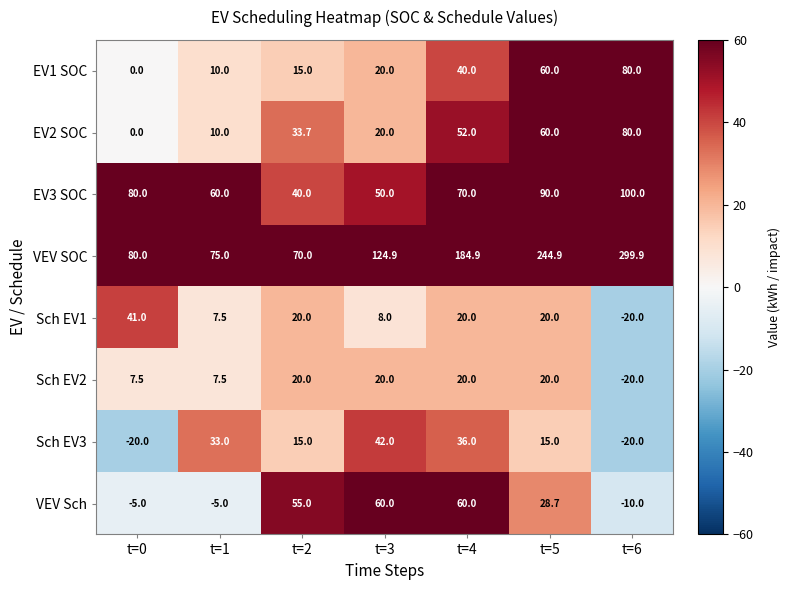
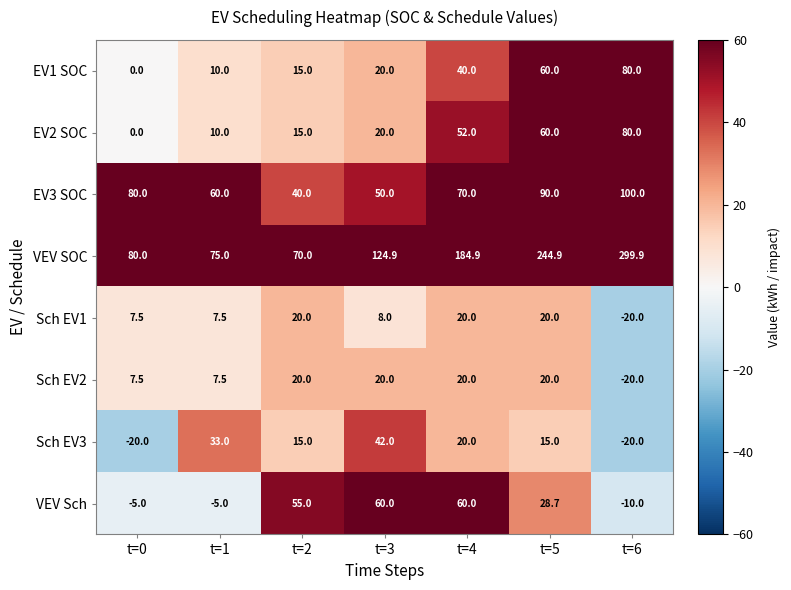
EV2 SOC, t=2: 33.7 -> 15.0
Sch EV1, t=0: 41.0 -> 7.5
Sch EV3, t=4: 36.0 -> 20.0
